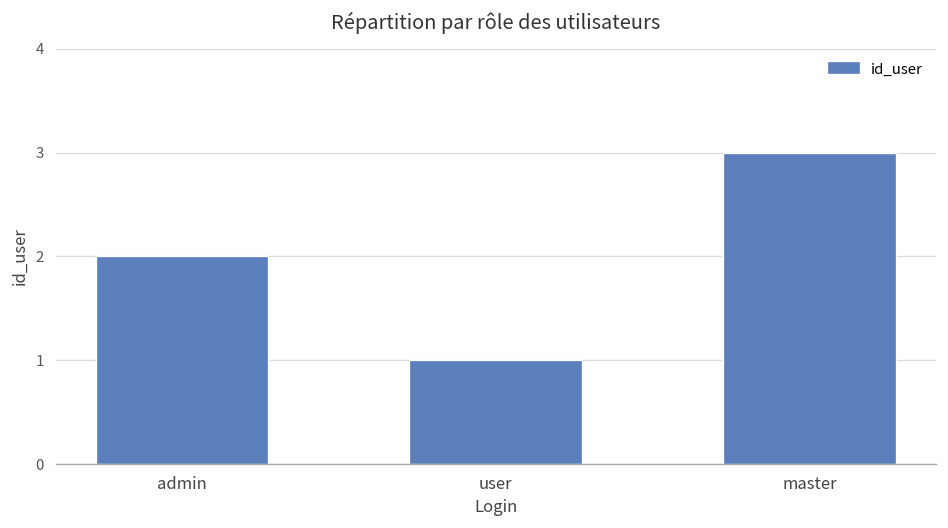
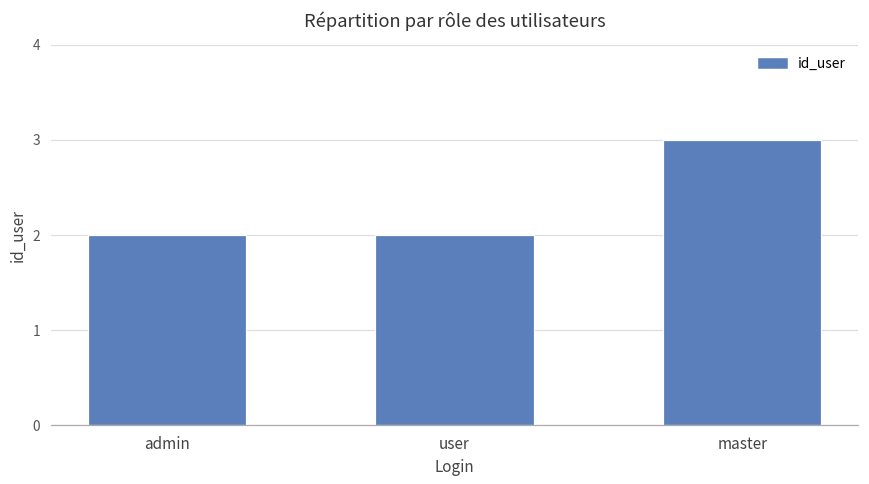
user: 1 -> 2
